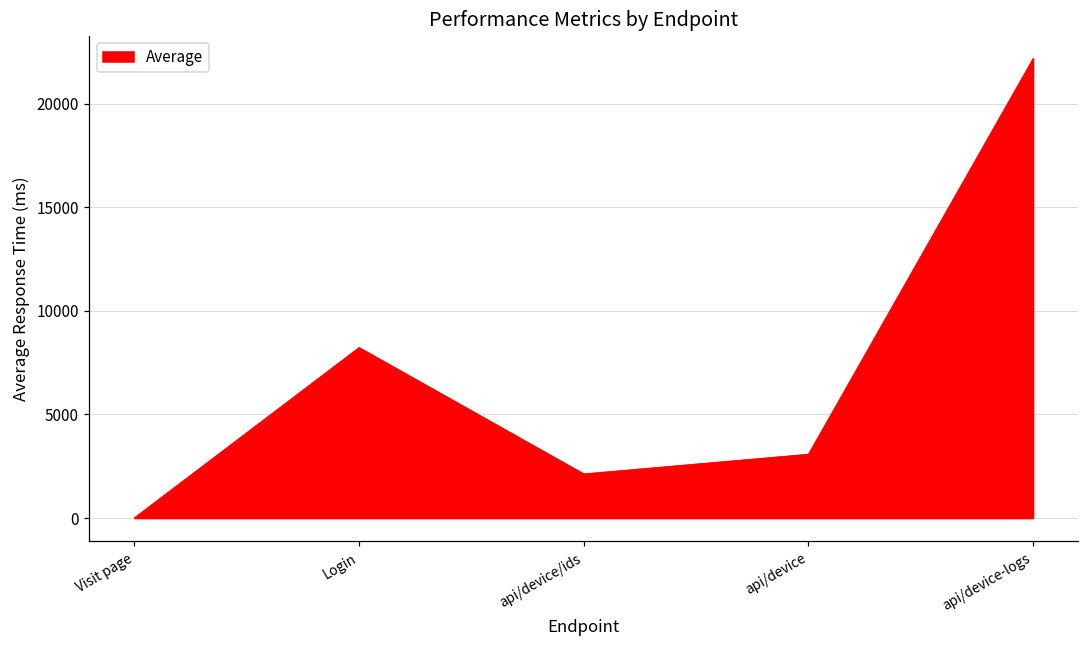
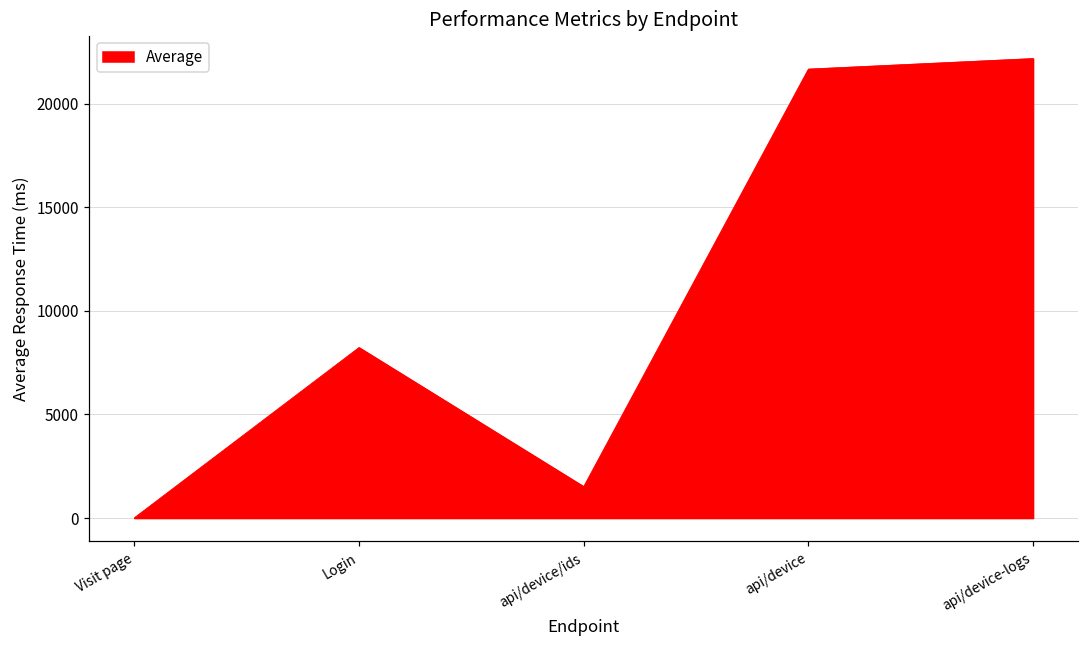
api/device/ids: 2100 -> 1500
api/device: 3100 -> 21700
